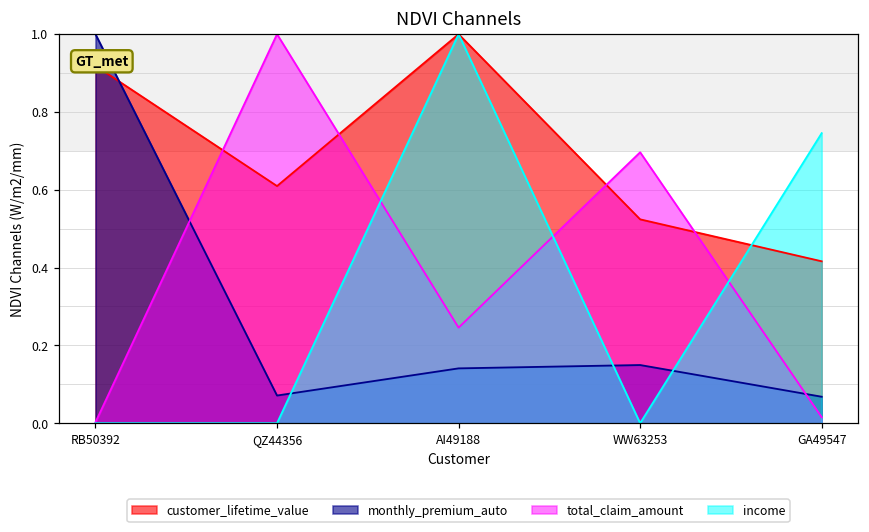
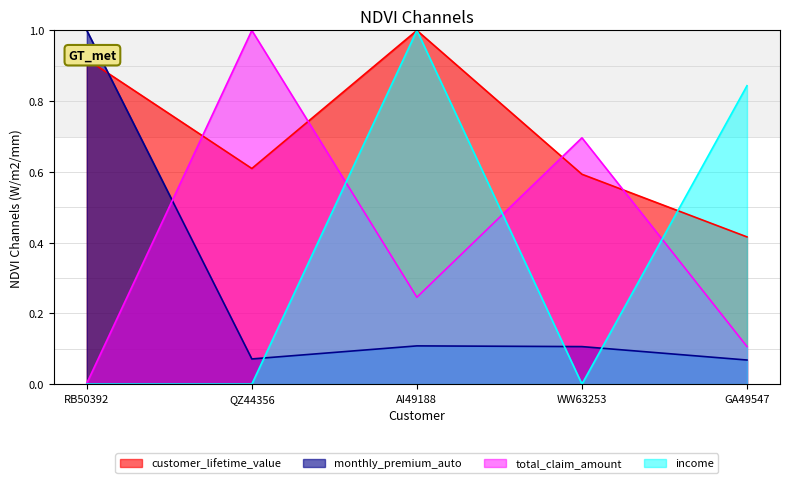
monthly_premium_auto, AI49188: 0.14 -> 0.11
customer_lifetime_value, WW63253: 0.52 -> 0.59
monthly_premium_auto, WW63253: 0.15 -> 0.11
total_claim_amount, GA49547: 0.02 -> 0.11
income, GA49547: 0.75 -> 0.84
